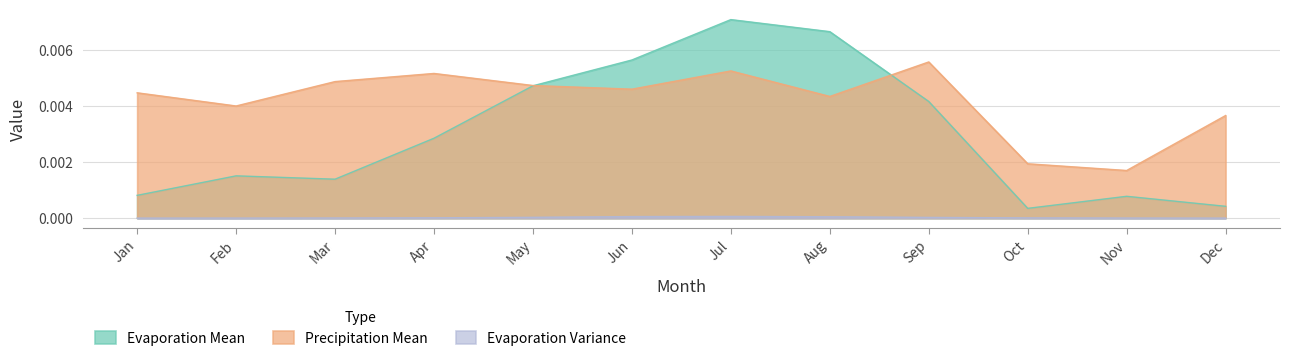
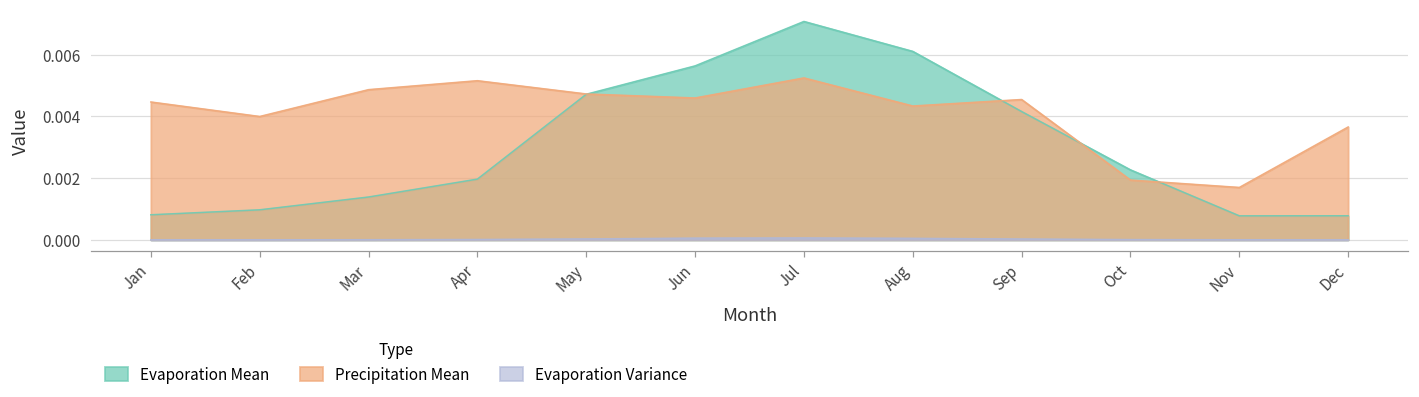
Evaporation Mean, Feb: 0.0015 -> 0.0010
Evaporation Mean, Apr: 0.0029 -> 0.0020
Evaporation Mean, Aug: 0.0067 -> 0.0061
Precipitation Mean, Sep: 0.0056 -> 0.0046
Evaporation Mean, Oct: 0.0004 -> 0.0023
Evaporation Mean, Dec: 0.0004 -> 0.0008
